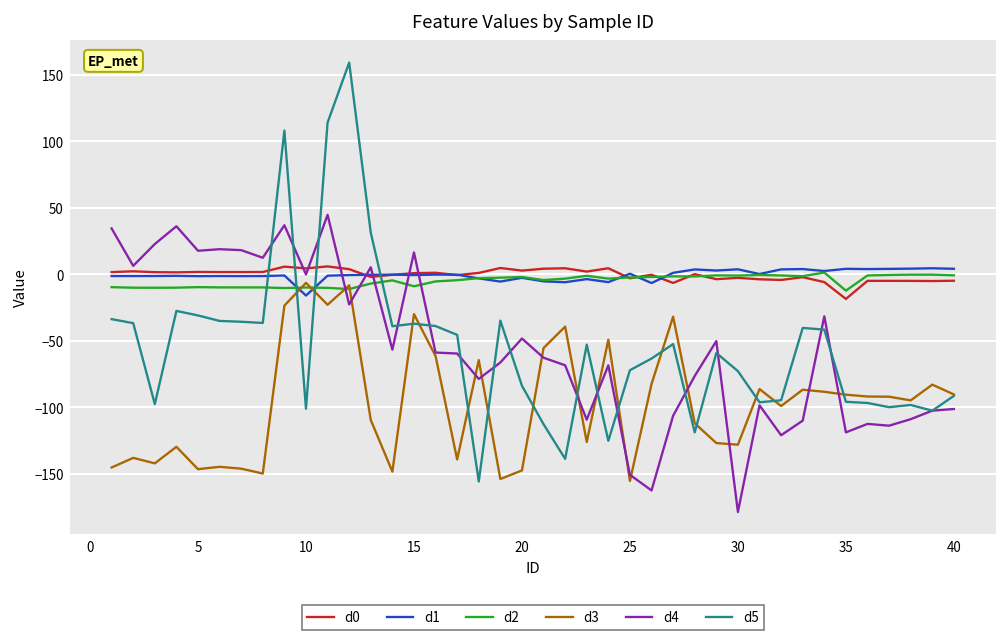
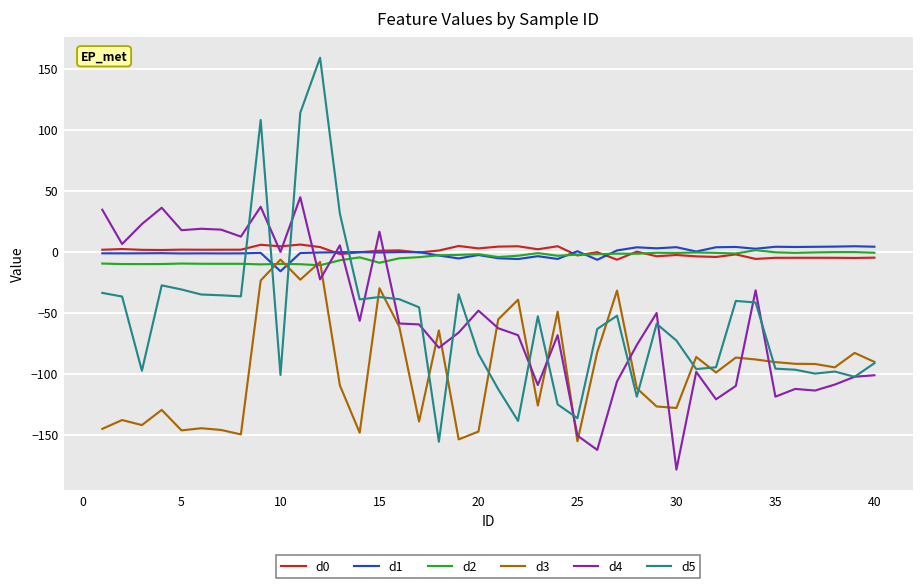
d5, 25: -72 -> -136
d0, 35: -18 -> -5
d2, 35: -12 -> 0
